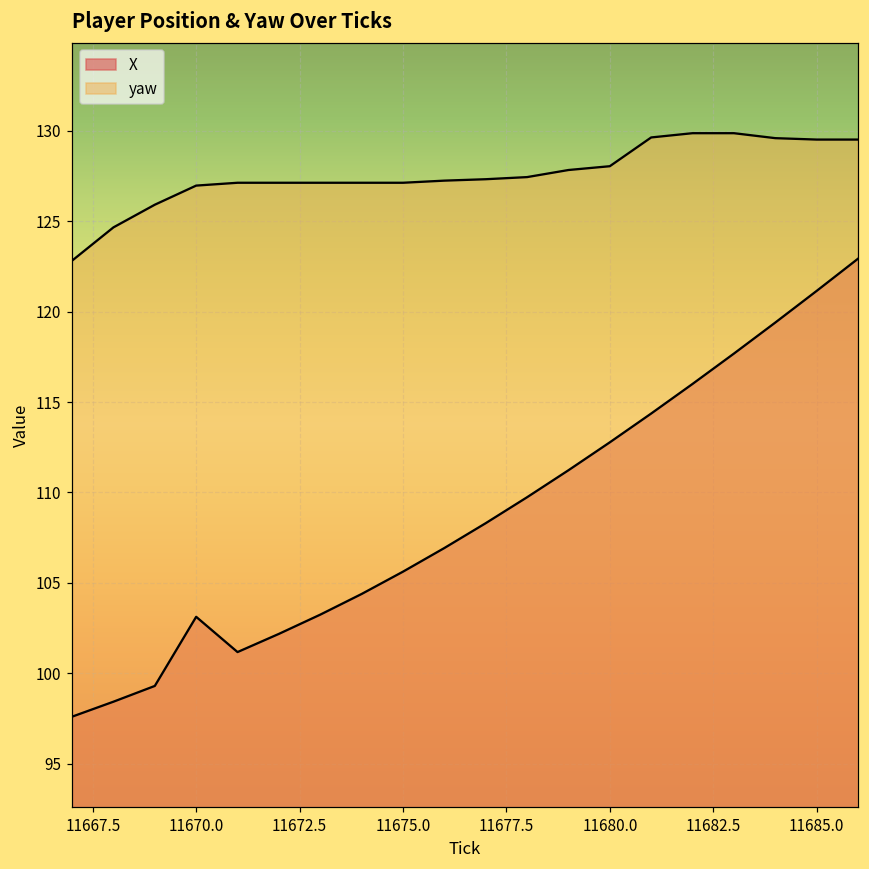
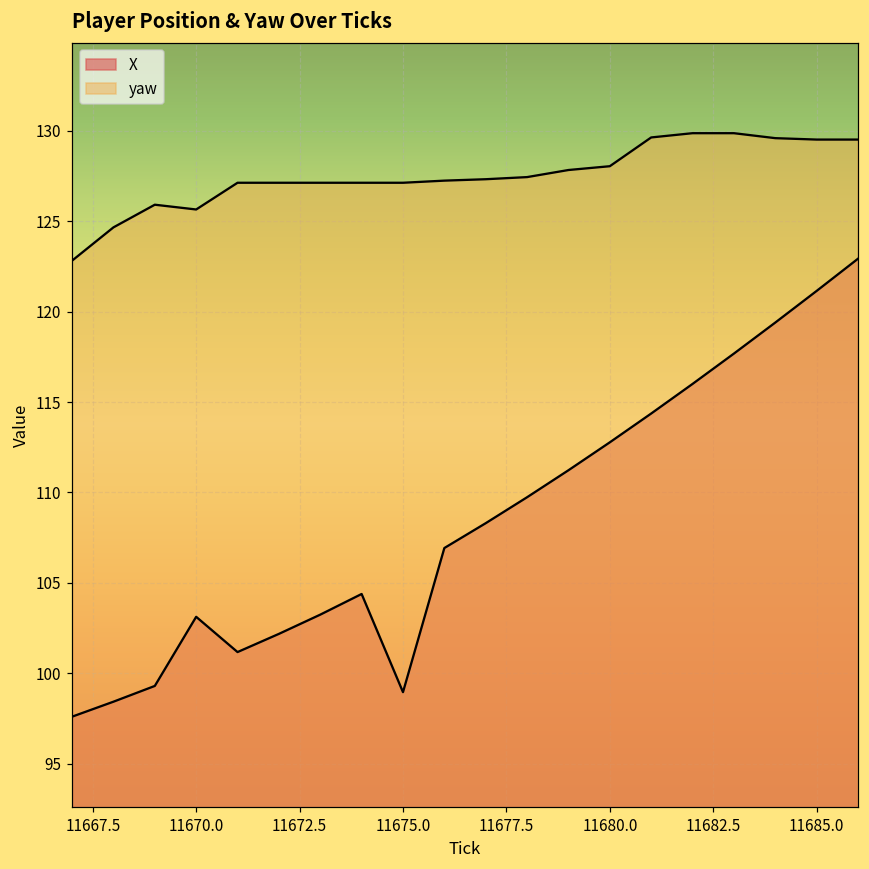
yaw, 11670.0: 127.0 -> 125.6
X, 11675.0: 105.6 -> 99.0
